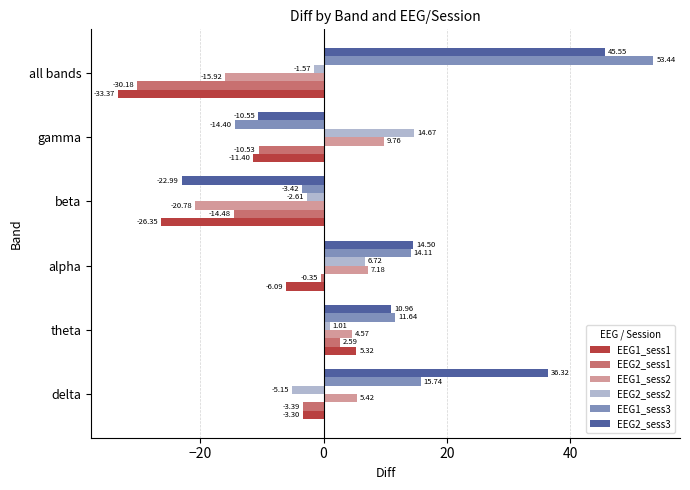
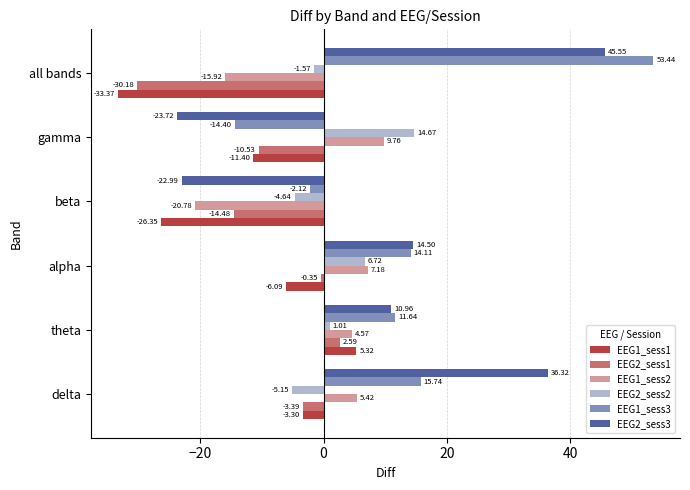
EEG2_sess3, gamma: -10.55 -> -23.72
EEG1_sess3, beta: -3.42 -> -2.12
EEG2_sess2, beta: -2.61 -> -4.64
